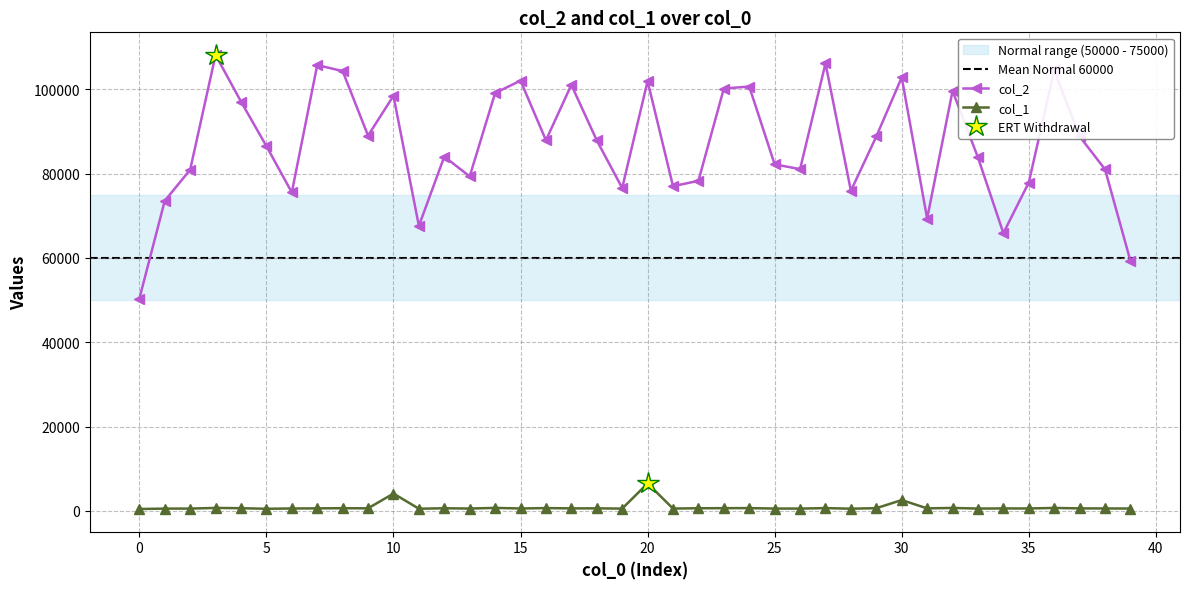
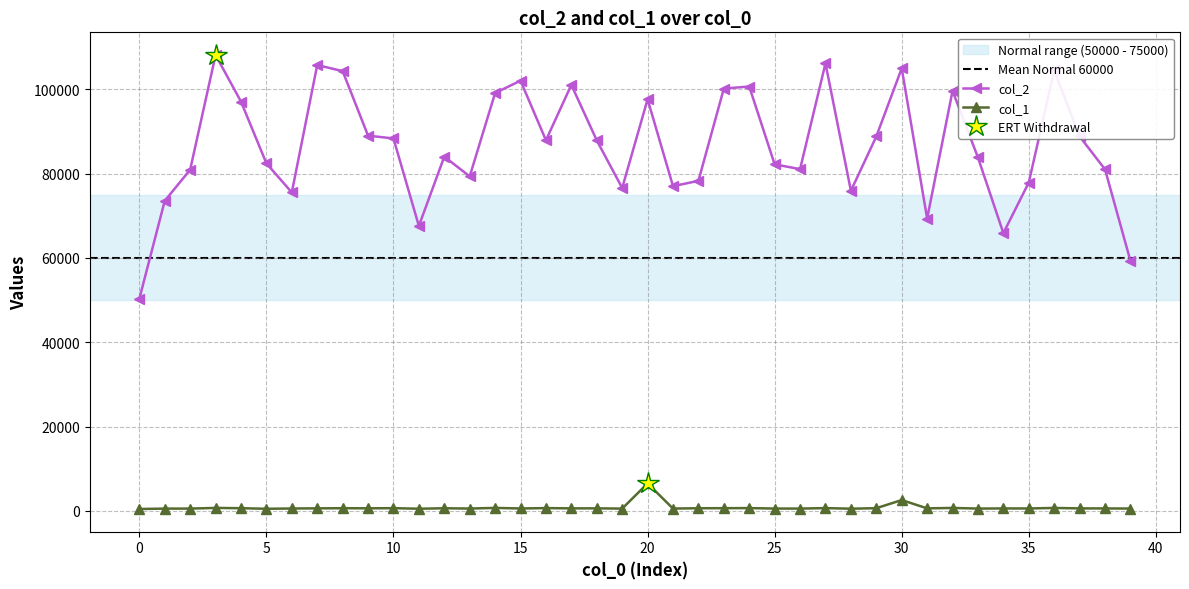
col_2, 5: 87000 -> 82000
col_2, 10: 98000 -> 88000
col_1, 10: 4000 -> 1000
col_2, 20: 102000 -> 98000
col_2, 30: 103000 -> 105000
